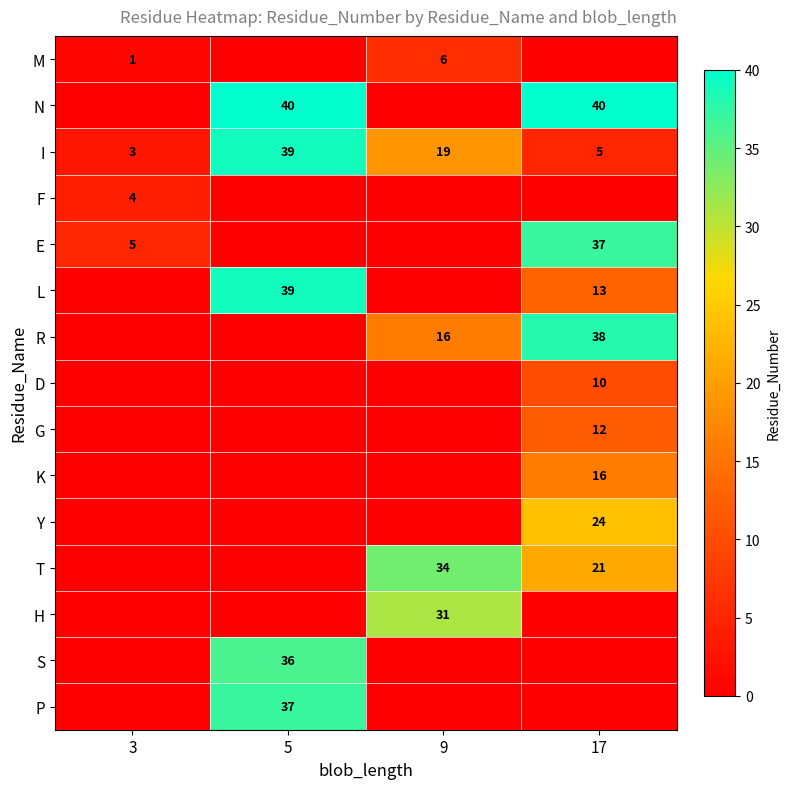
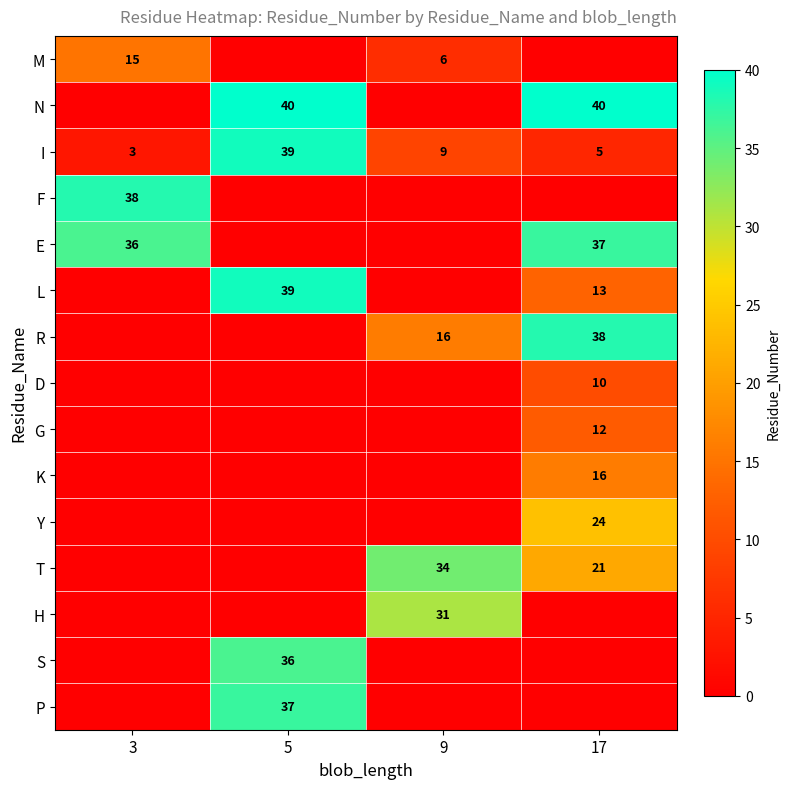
M, 3: 1 -> 15
I, 9: 19 -> 9
F, 3: 4 -> 38
E, 3: 5 -> 36
